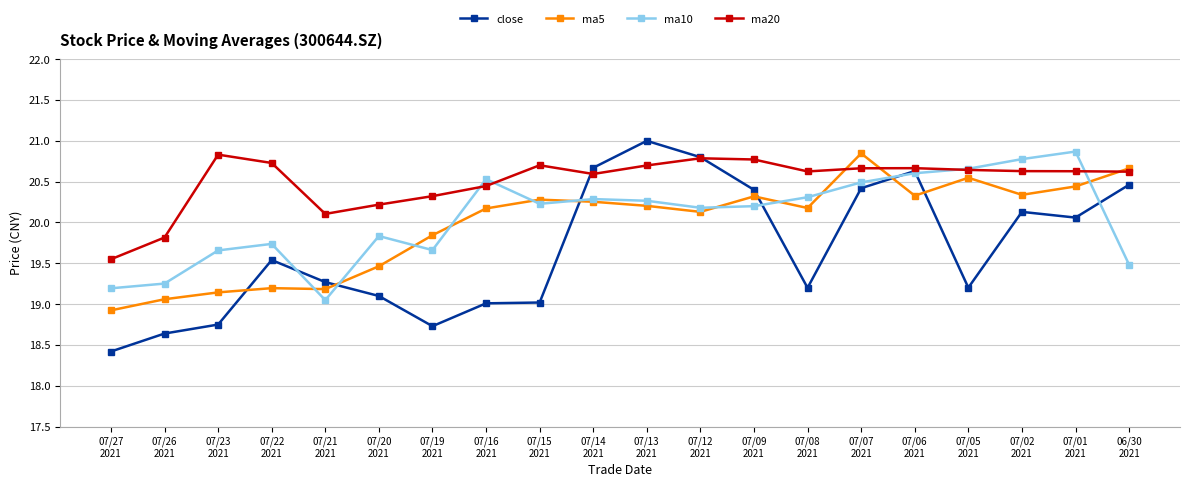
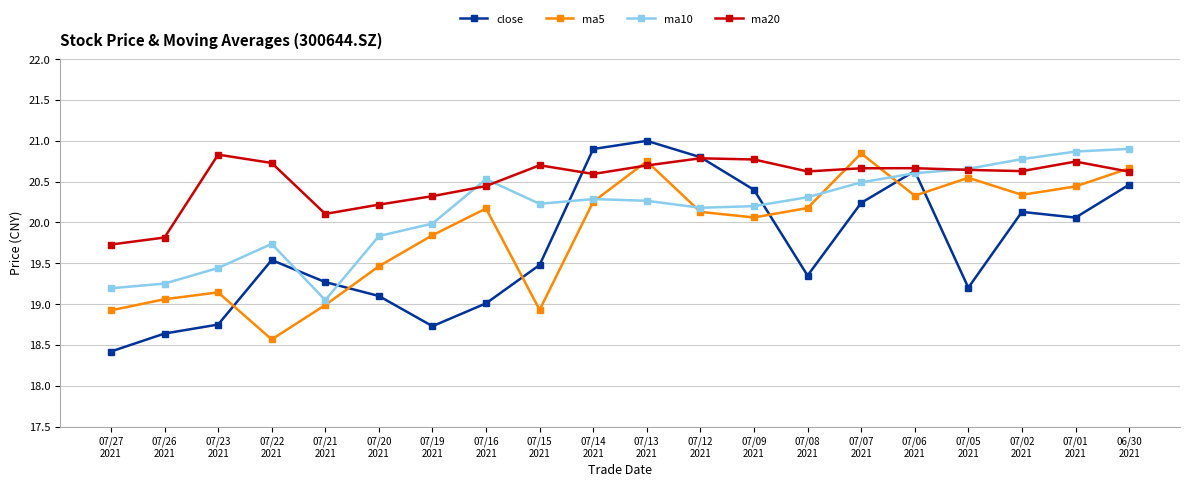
ma20, 07/27 2021: 19.6 -> 19.7
ma10, 07/23 2021: 19.7 -> 19.4
ma5, 07/22 2021: 19.2 -> 18.6
ma5, 07/21 2021: 19.2 -> 19.0
ma10, 07/19 2021: 19.7 -> 20.0
close, 07/15 2021: 19.0 -> 19.5
ma5, 07/15 2021: 20.3 -> 18.9
close, 07/14 2021: 20.7 -> 20.9
ma5, 07/13 2021: 20.2 -> 20.7
ma5, 07/09 2021: 20.3 -> 20.1
close, 07/08 2021: 19.2 -> 19.4
close, 07/07 2021: 20.4 -> 20.2
ma20, 07/01 2021: 20.6 -> 20.7
ma10, 06/30 2021: 19.5 -> 20.9
